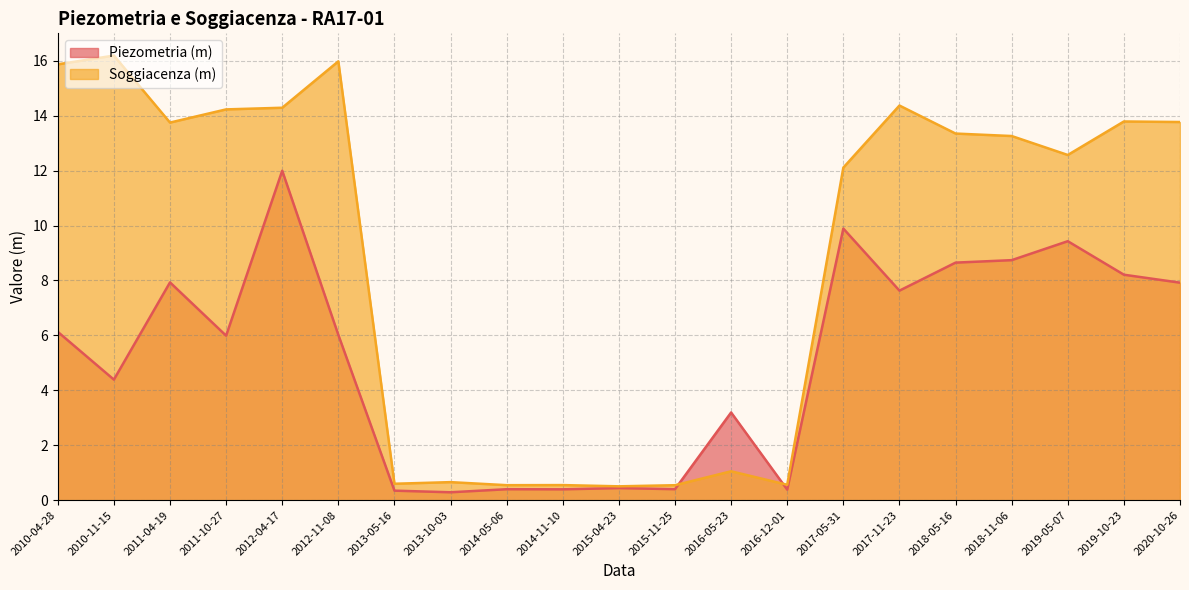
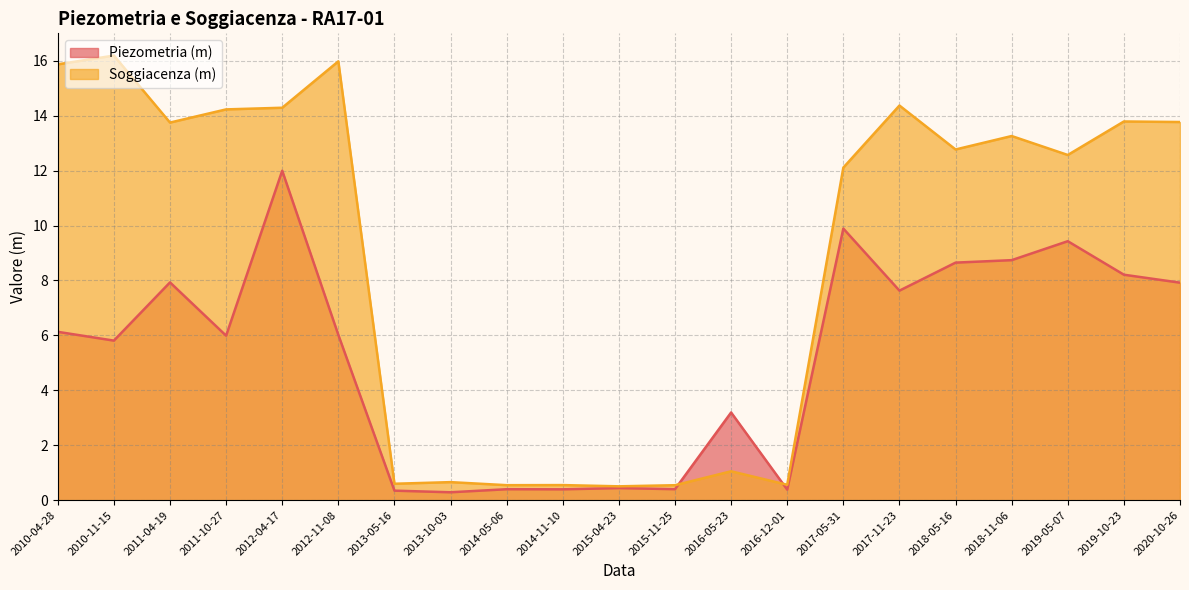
Piezometria (m), 2010-11-15: 4.4 -> 5.8
Soggiacenza (m), 2018-05-16: 13.4 -> 12.8
